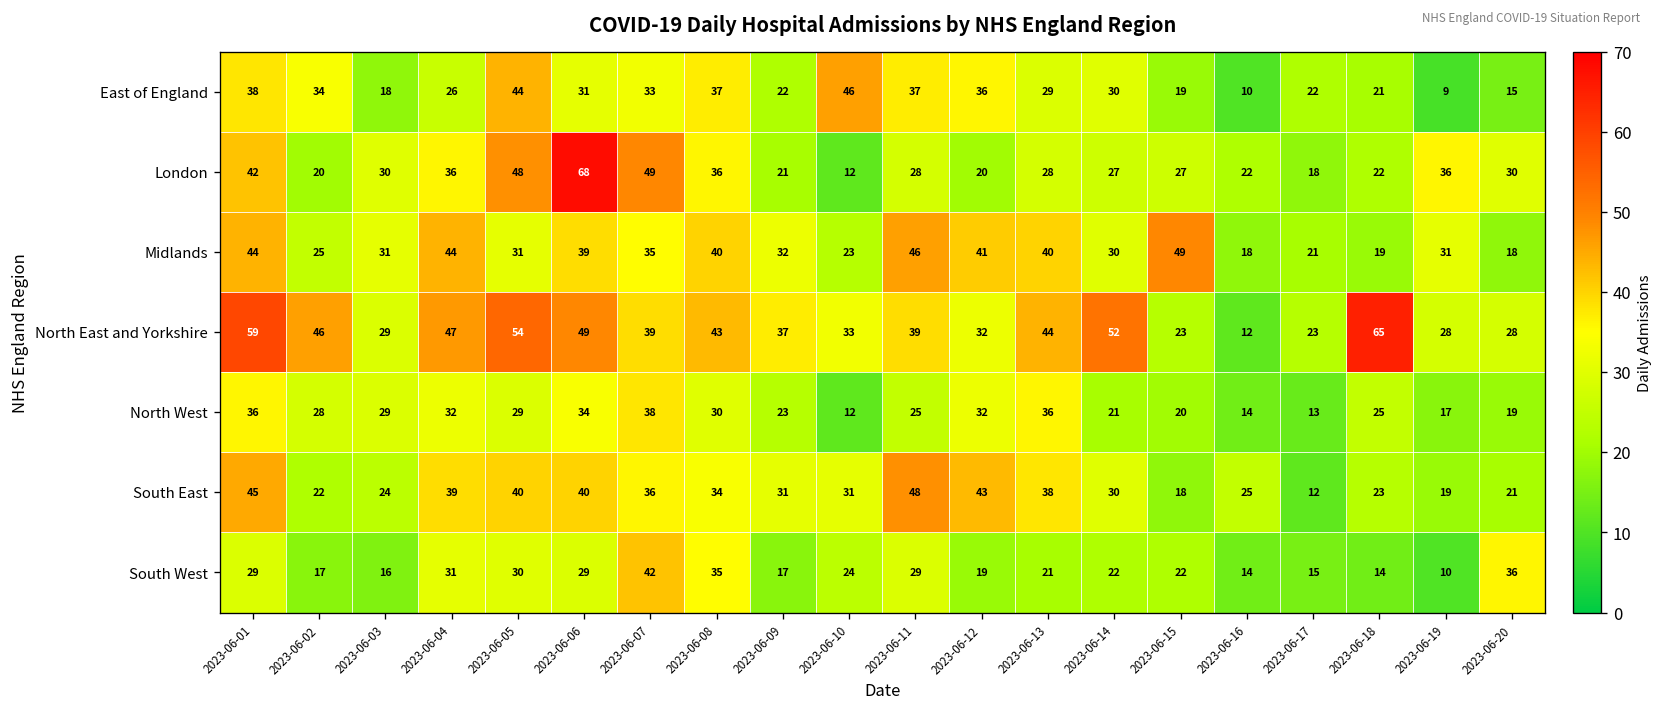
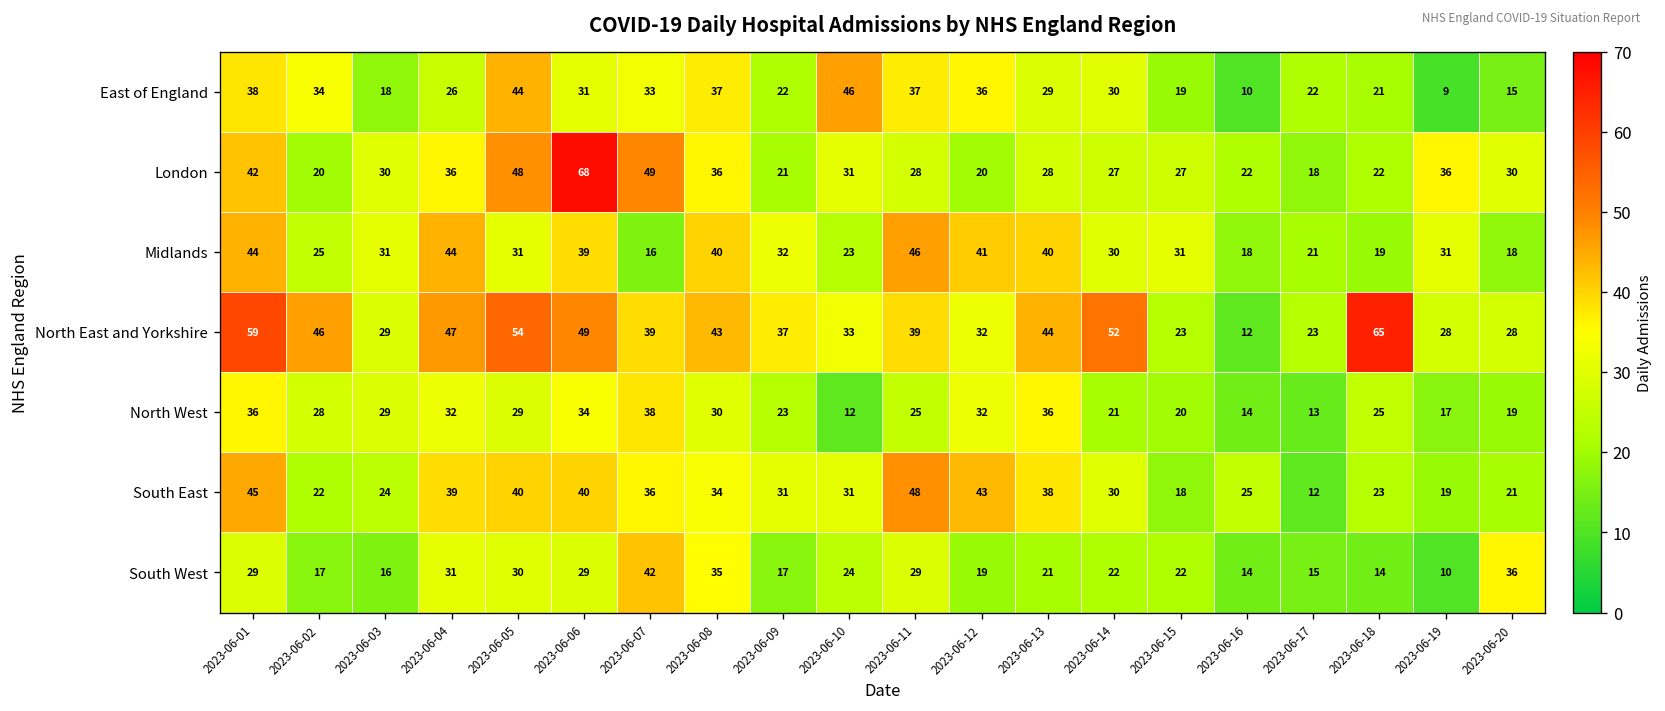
London, 2023-06-10: 12 -> 31
Midlands, 2023-06-07: 35 -> 16
Midlands, 2023-06-15: 49 -> 31
